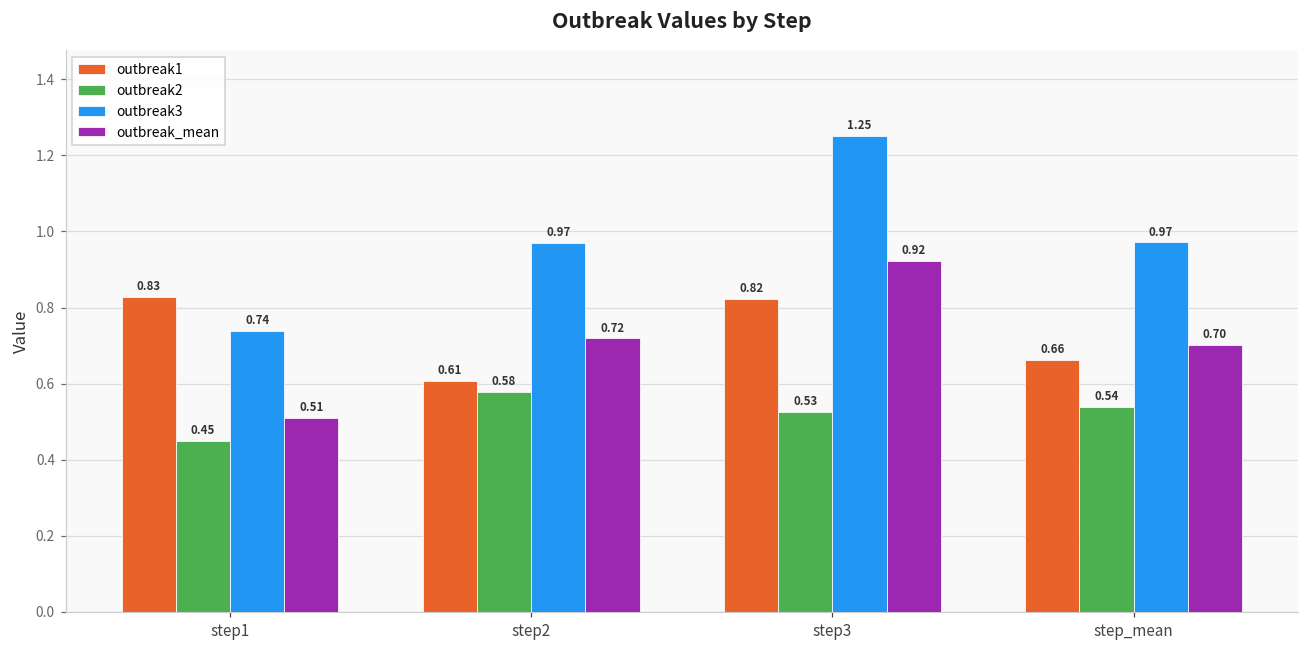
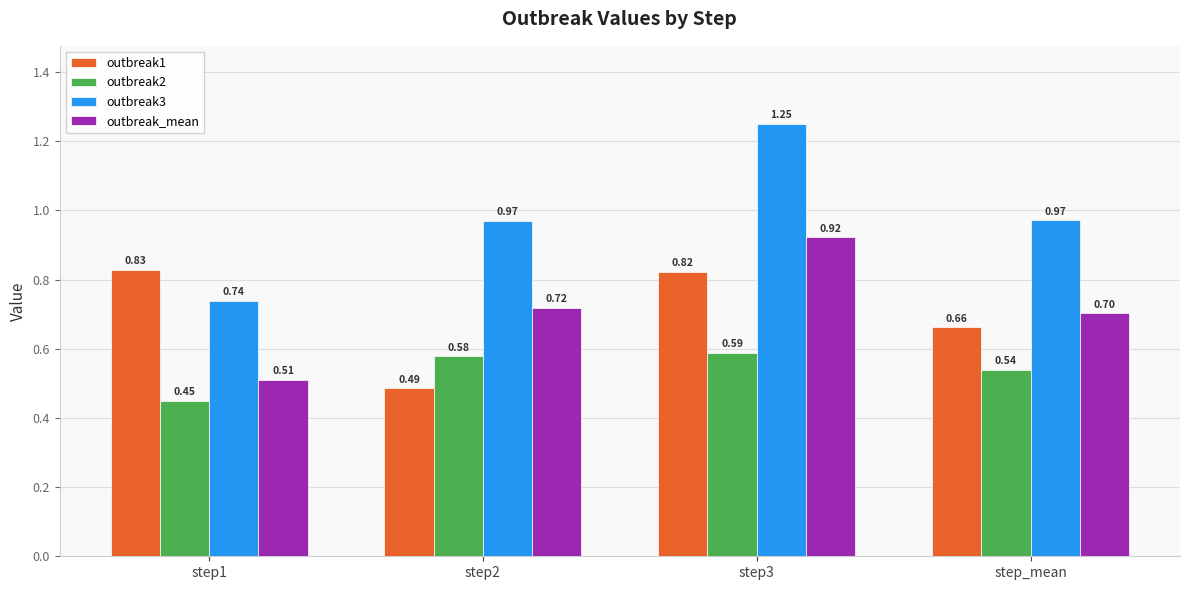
outbreak1, step2: 0.61 -> 0.49
outbreak2, step3: 0.53 -> 0.59
